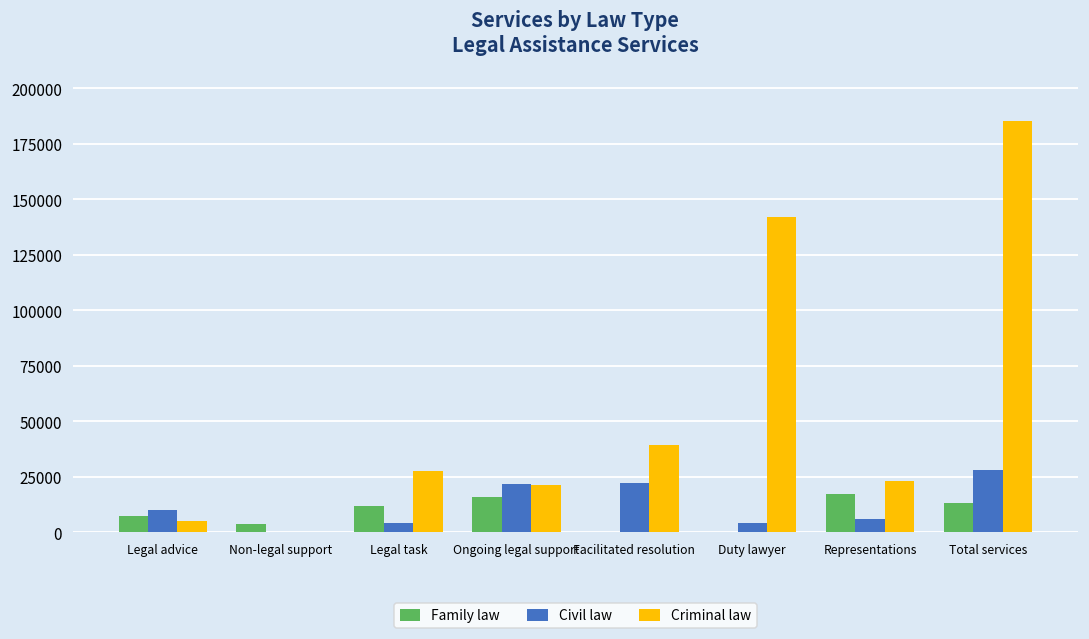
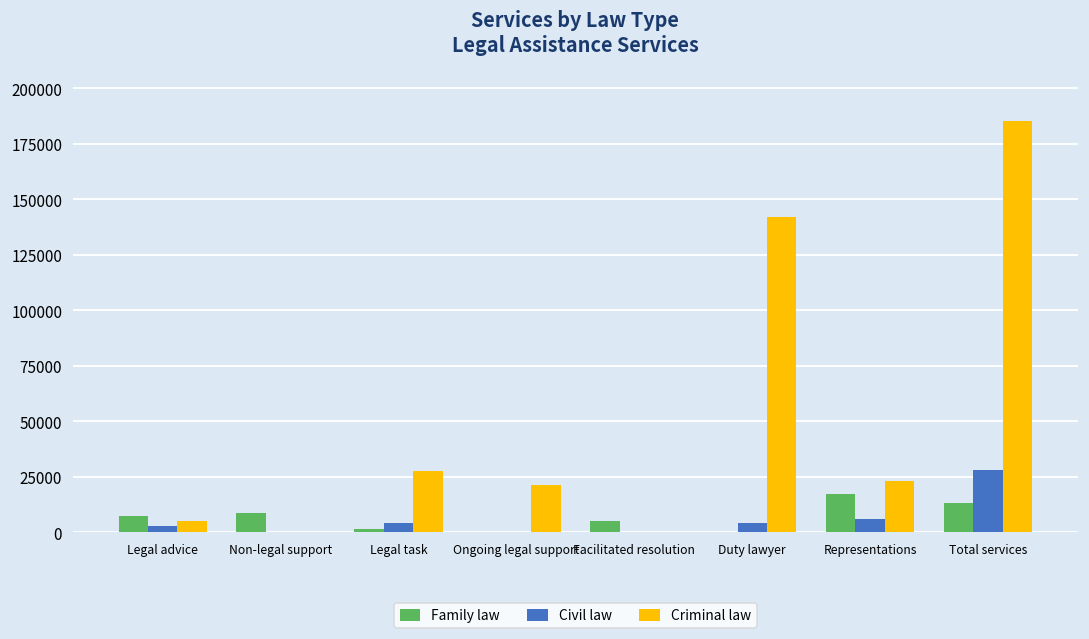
Civil law, Legal advice: 10000 -> 3000
Family law, Non-legal support: 4000 -> 9000
Family law, Legal task: 12000 -> 1000
Family law, Ongoing legal support: 16000 -> 0
Civil law, Ongoing legal support: 22000 -> 0
Family law, Facilitated resolution: 0 -> 5000
Civil law, Facilitated resolution: 22000 -> 0
Criminal law, Facilitated resolution: 40000 -> 0
